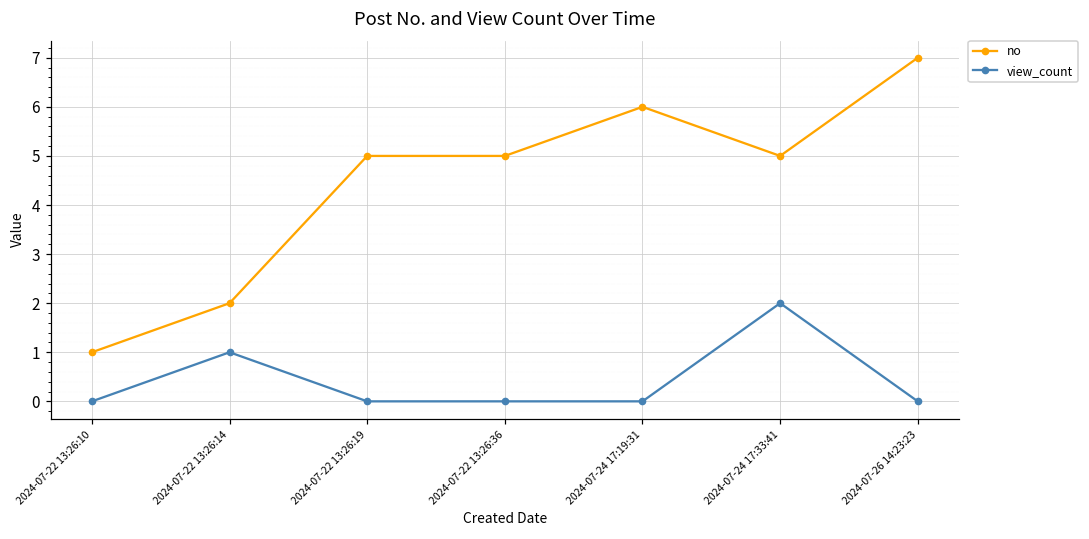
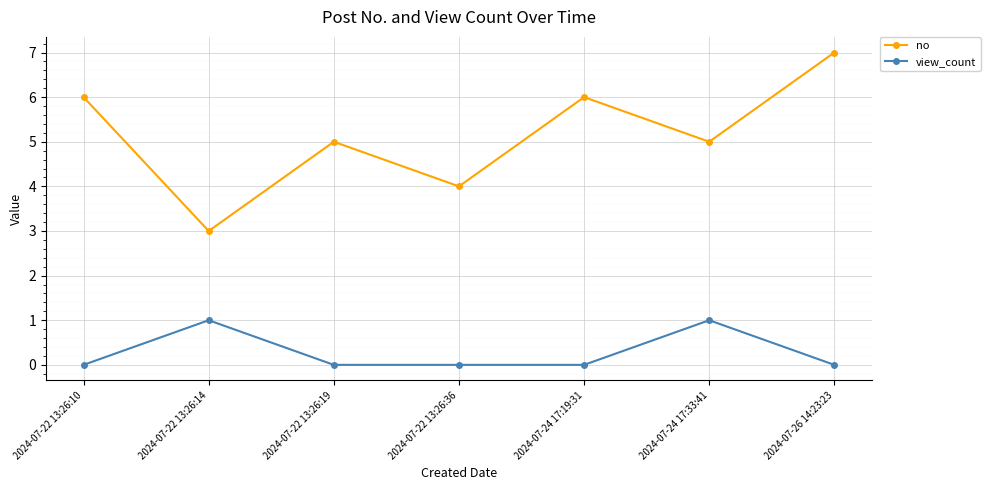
no, 2024-07-22 13:26:10: 1 -> 6
no, 2024-07-22 13:26:14: 2 -> 3
no, 2024-07-22 13:26:36: 5 -> 4
view_count, 2024-07-24 17:33:41: 2 -> 1
